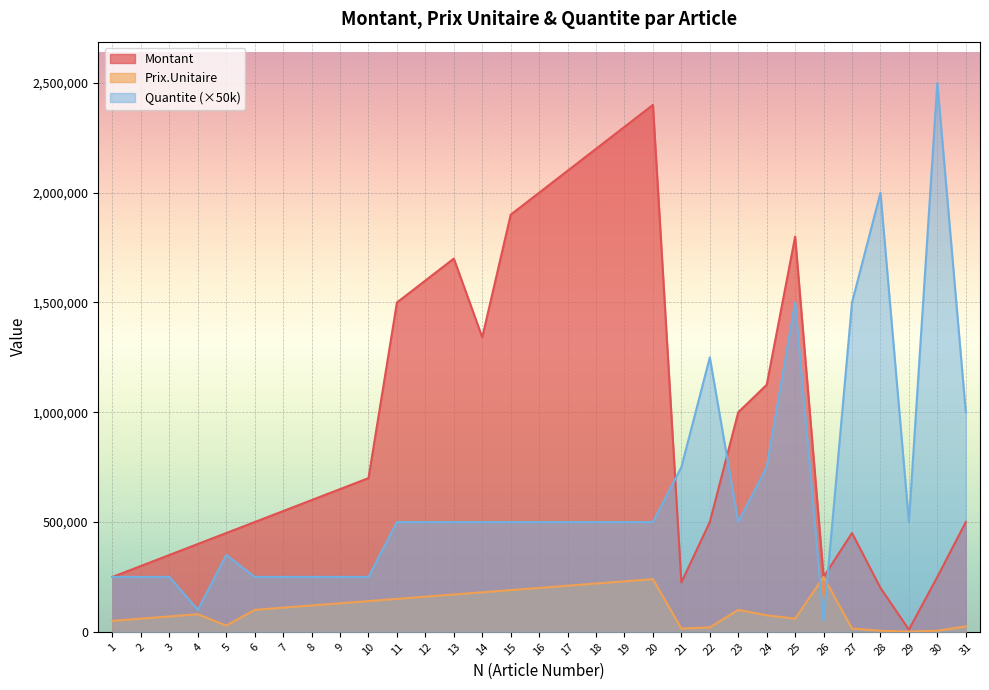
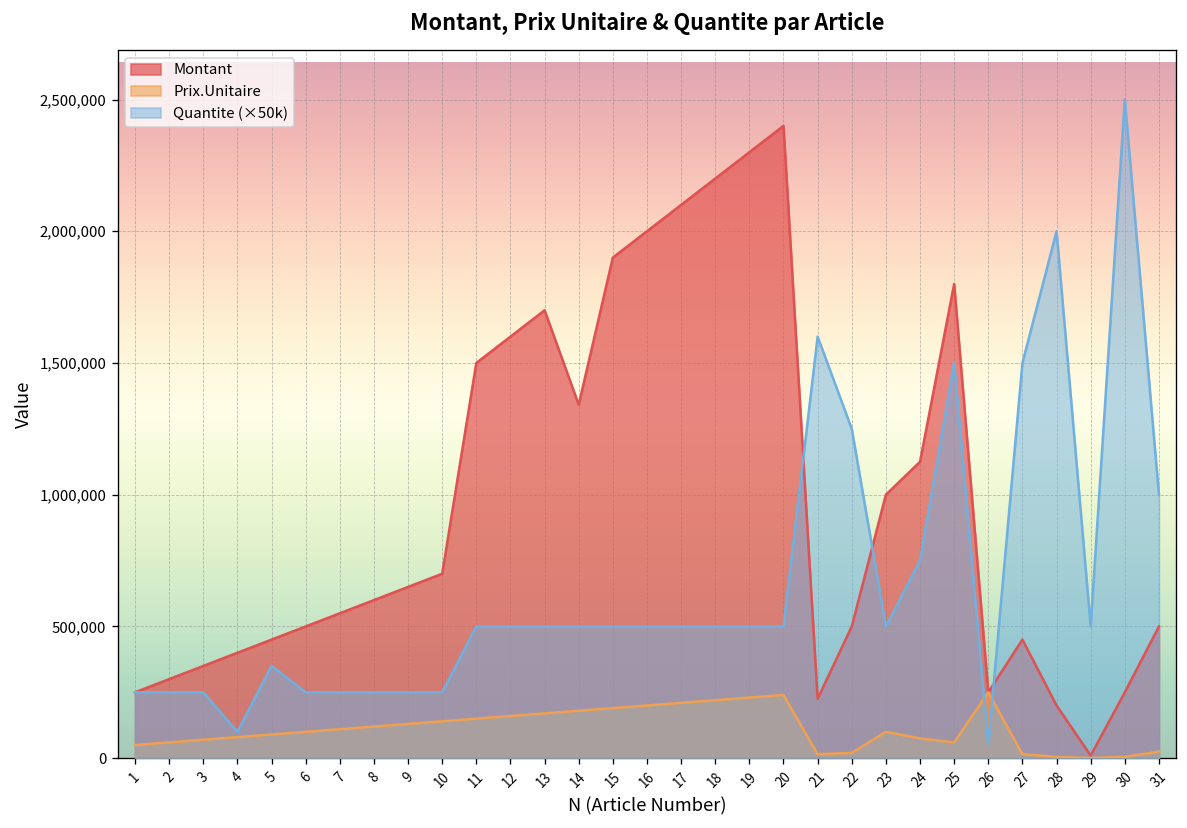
Prix.Unitaire, 5: 30,000 -> 90,000
Quantite (×50k), 21: 750,000 -> 1,600,000
